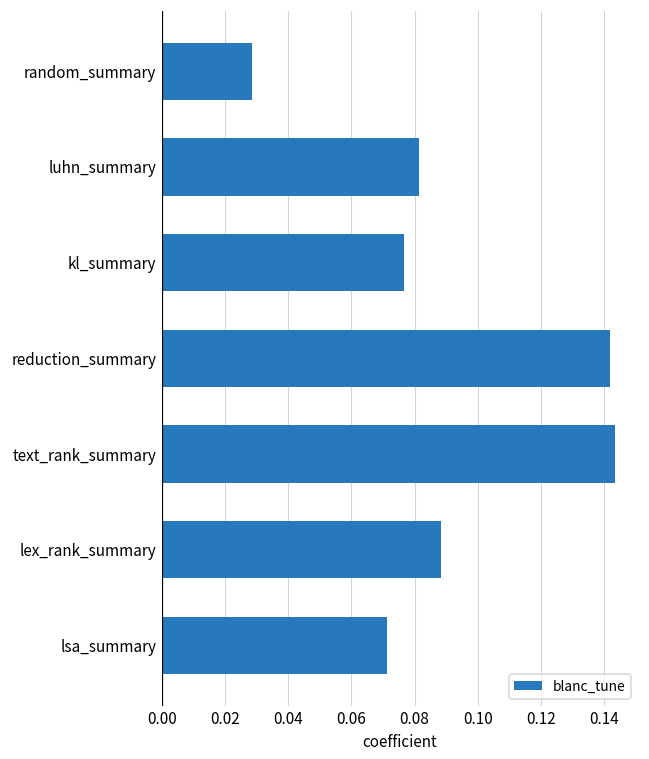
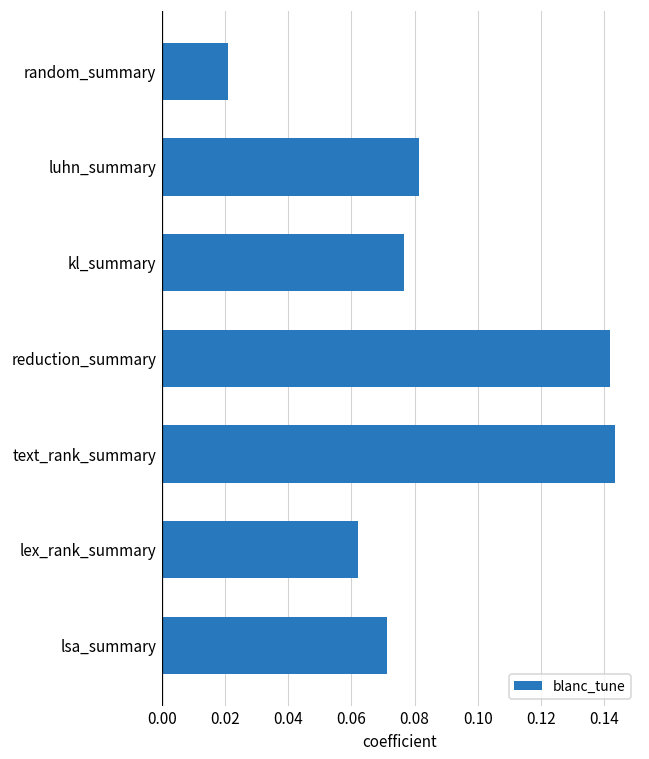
random_summary: 0.029 -> 0.021
lex_rank_summary: 0.088 -> 0.062
